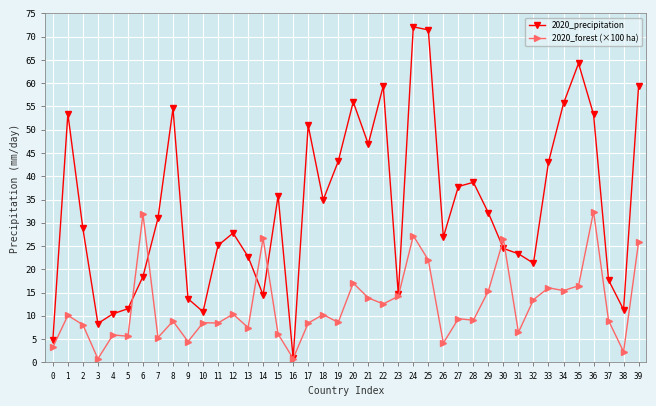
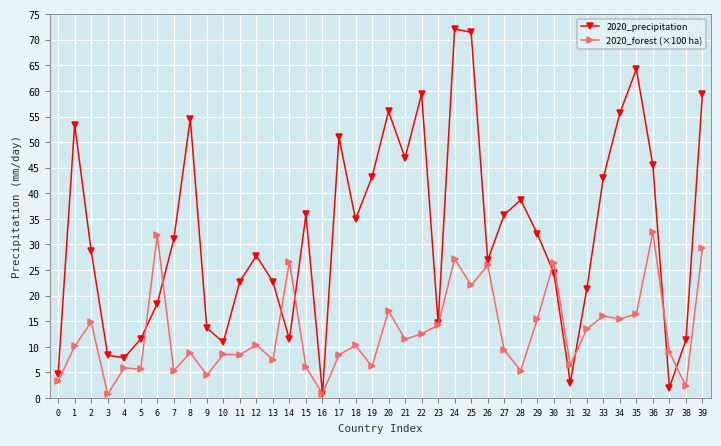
2020_forest (×100 ha), 2: 8 -> 15
2020_precipitation, 4: 10 -> 8
2020_precipitation, 11: 25 -> 23
2020_precipitation, 14: 14 -> 11
2020_forest (×100 ha), 19: 9 -> 6
2020_forest (×100 ha), 21: 14 -> 11
2020_forest (×100 ha), 26: 4 -> 26
2020_precipitation, 27: 38 -> 36
2020_forest (×100 ha), 28: 9 -> 5
2020_precipitation, 31: 23 -> 3
2020_precipitation, 36: 53 -> 45
2020_precipitation, 37: 18 -> 2
2020_forest (×100 ha), 39: 26 -> 29
